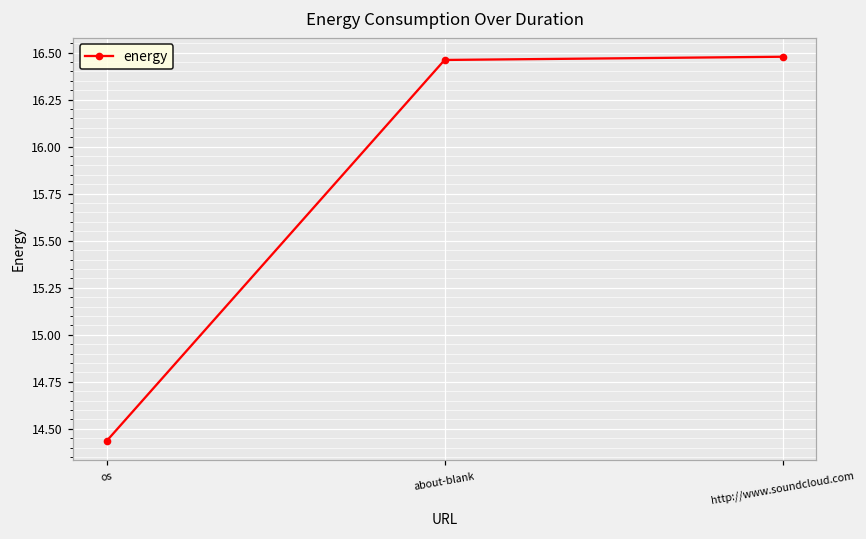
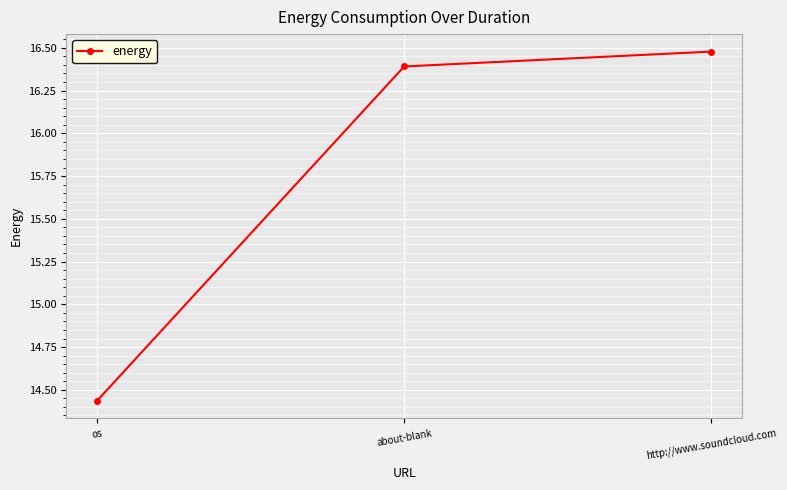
about-blank: 16.46 -> 16.39
